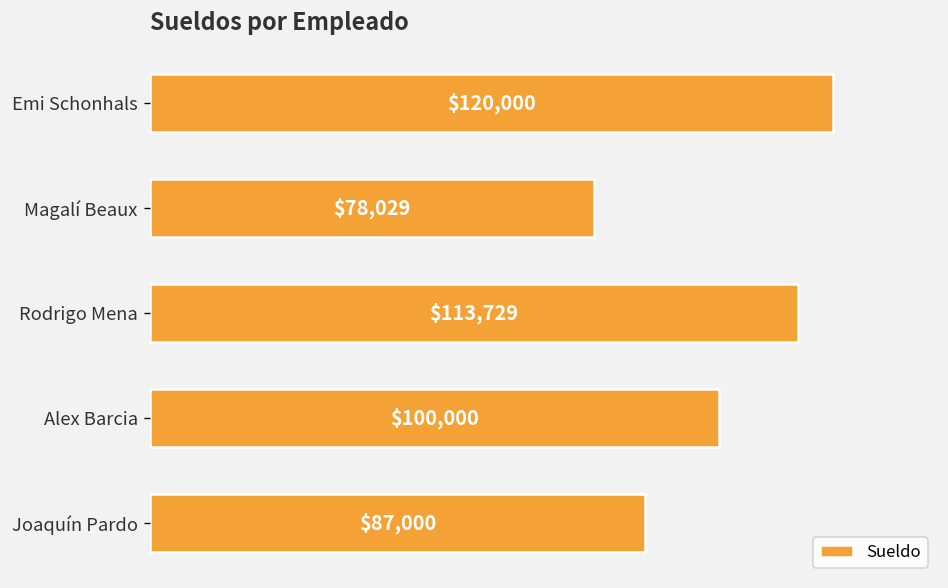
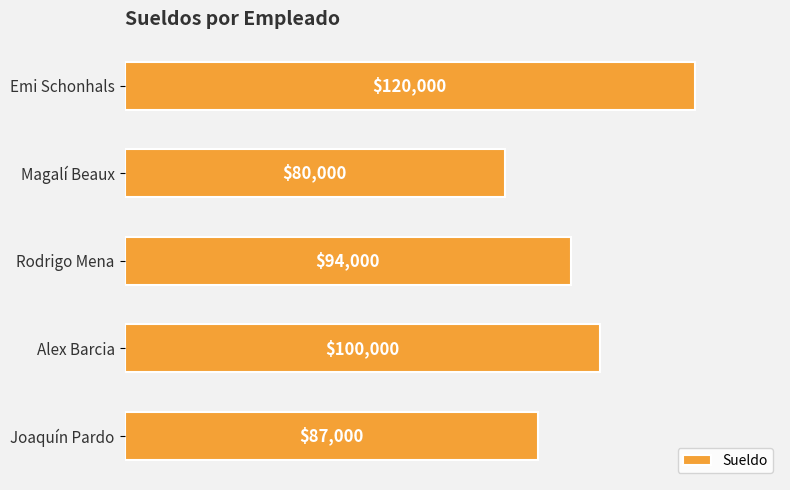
Magalí Beaux: $78,029 -> $80,000
Rodrigo Mena: $113,729 -> $94,000
